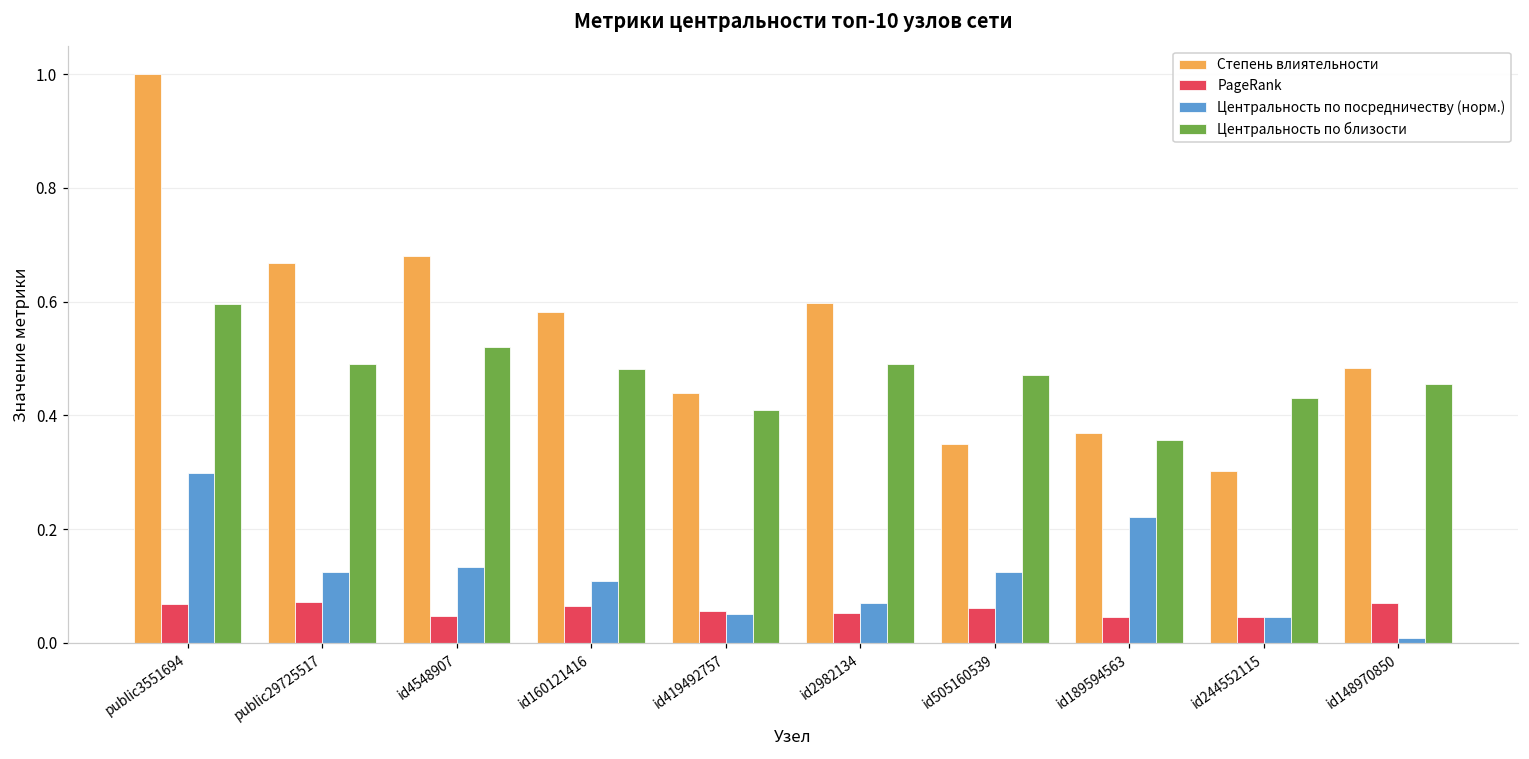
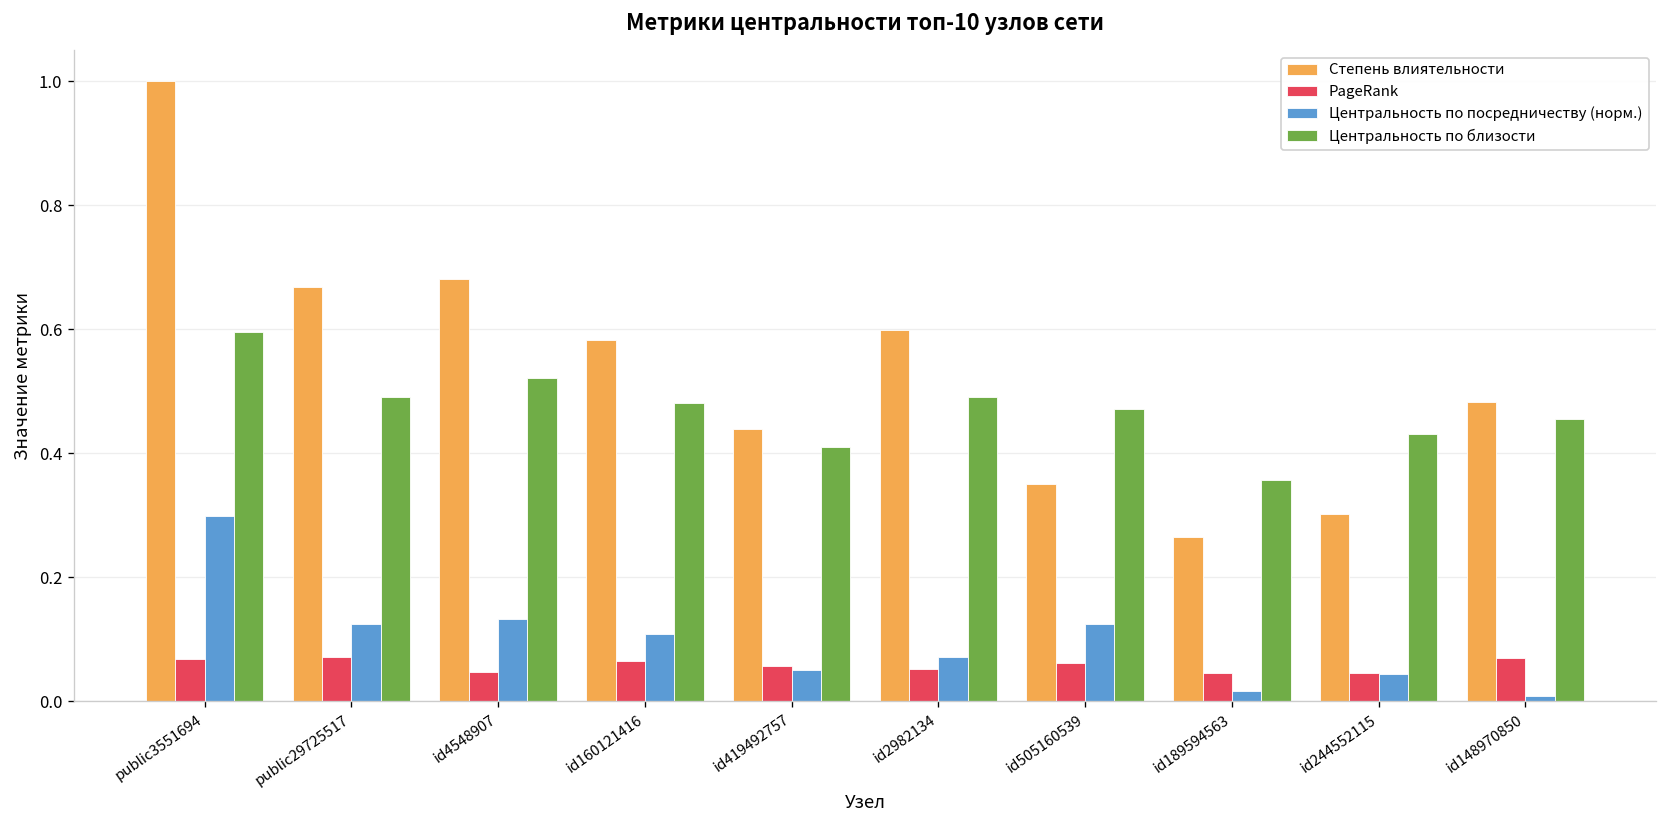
Степень влиятельности, id189594563: 0.37 -> 0.27
Центральность по посредничеству (норм.), id189594563: 0.22 -> 0.02
